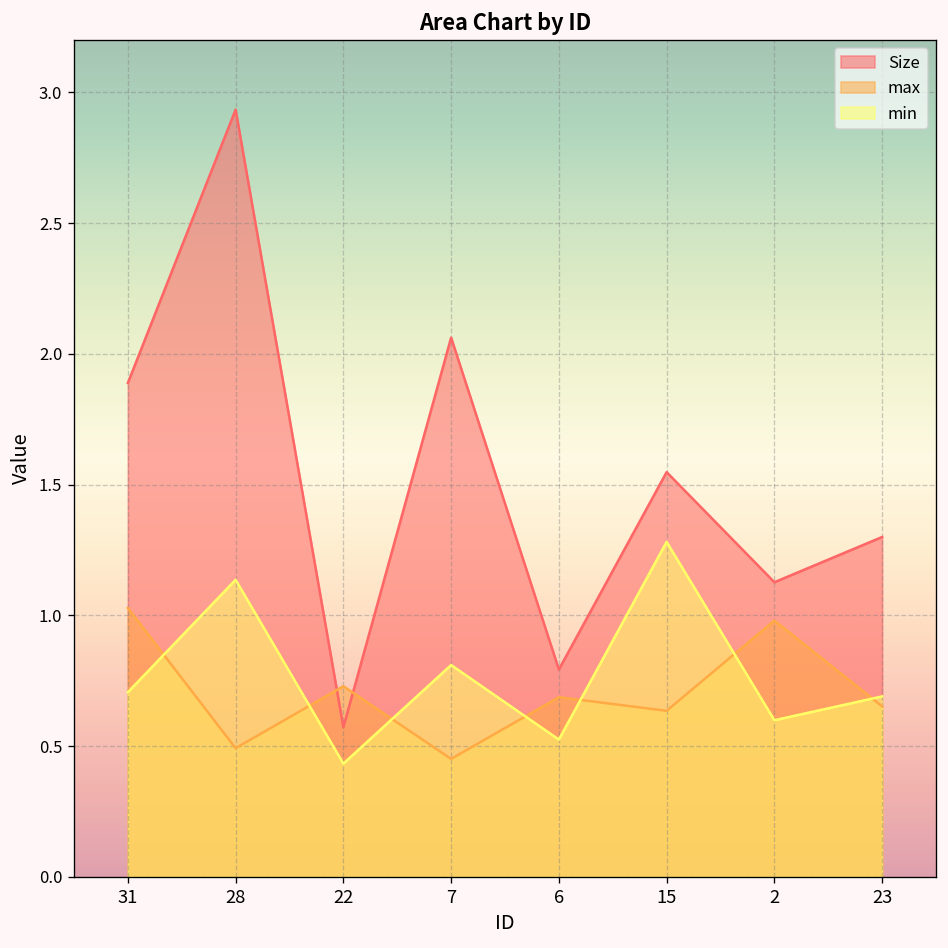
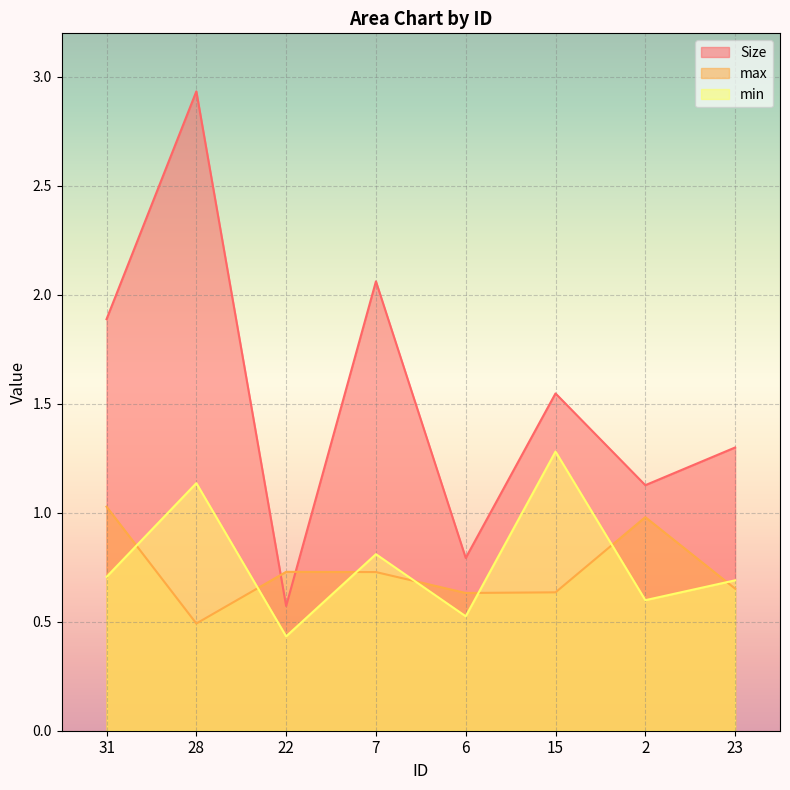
max, 7: 0.45 -> 0.73
max, 6: 0.69 -> 0.63
